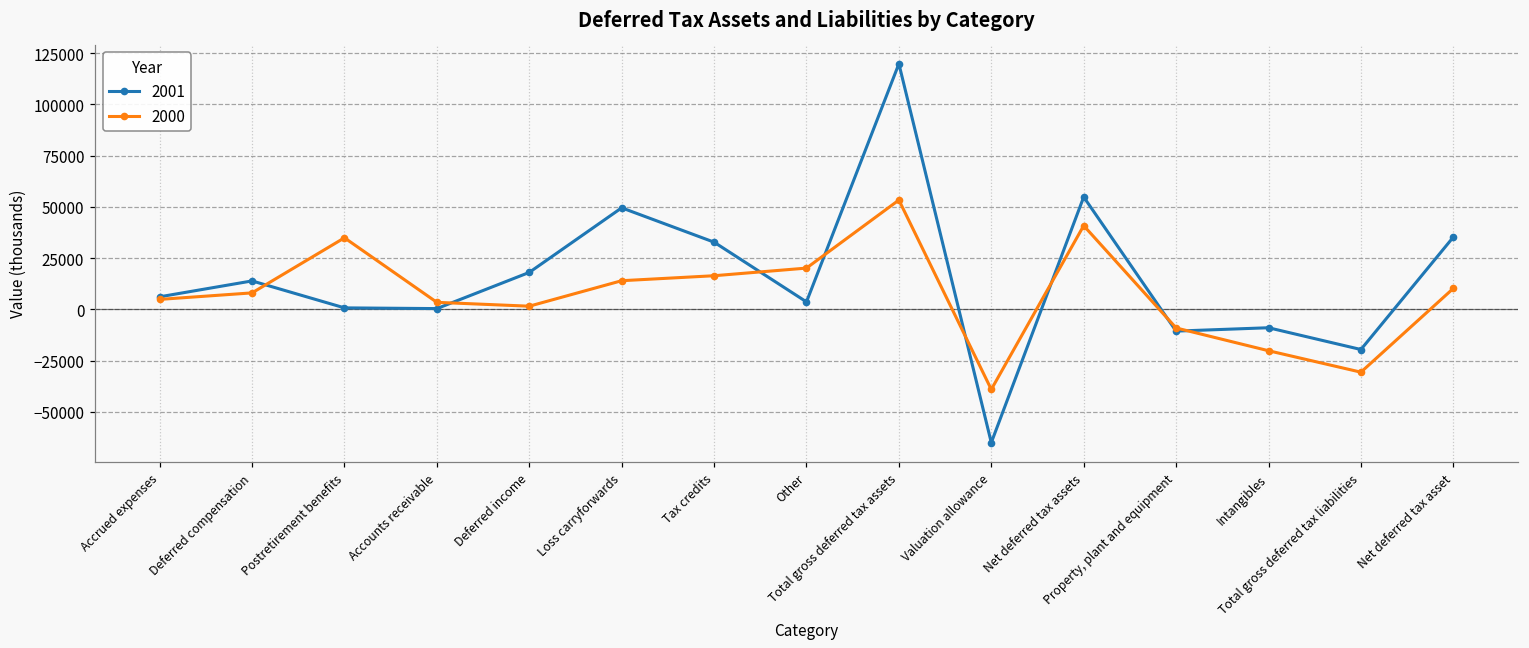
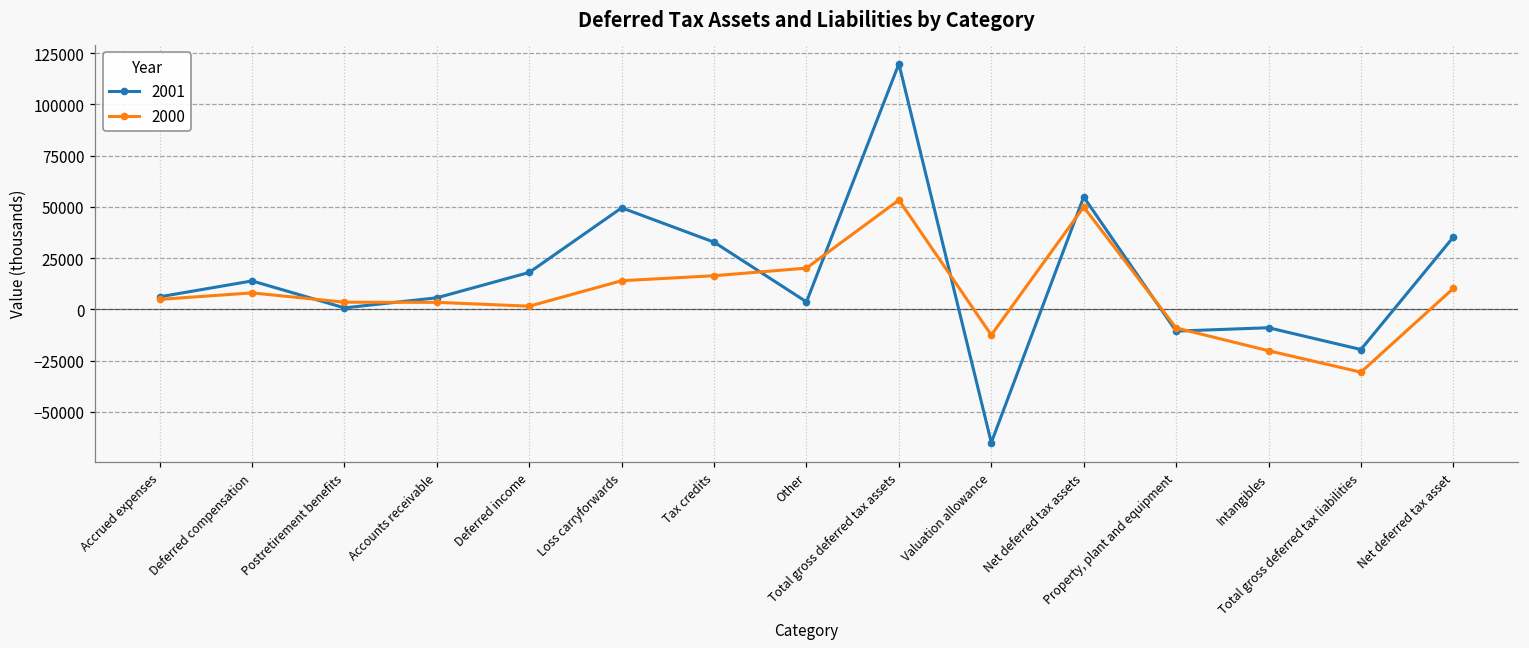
2000, Postretirement benefits: 35000 -> 4000
2001, Accounts receivable: 0 -> 6000
2000, Valuation allowance: -39000 -> -12000
2000, Net deferred tax assets: 41000 -> 50000
